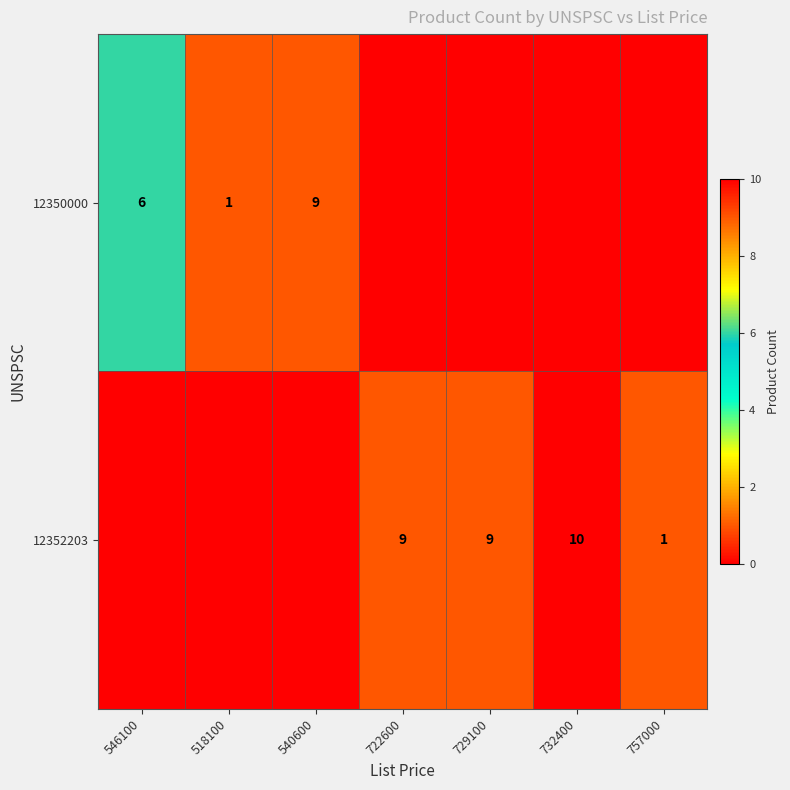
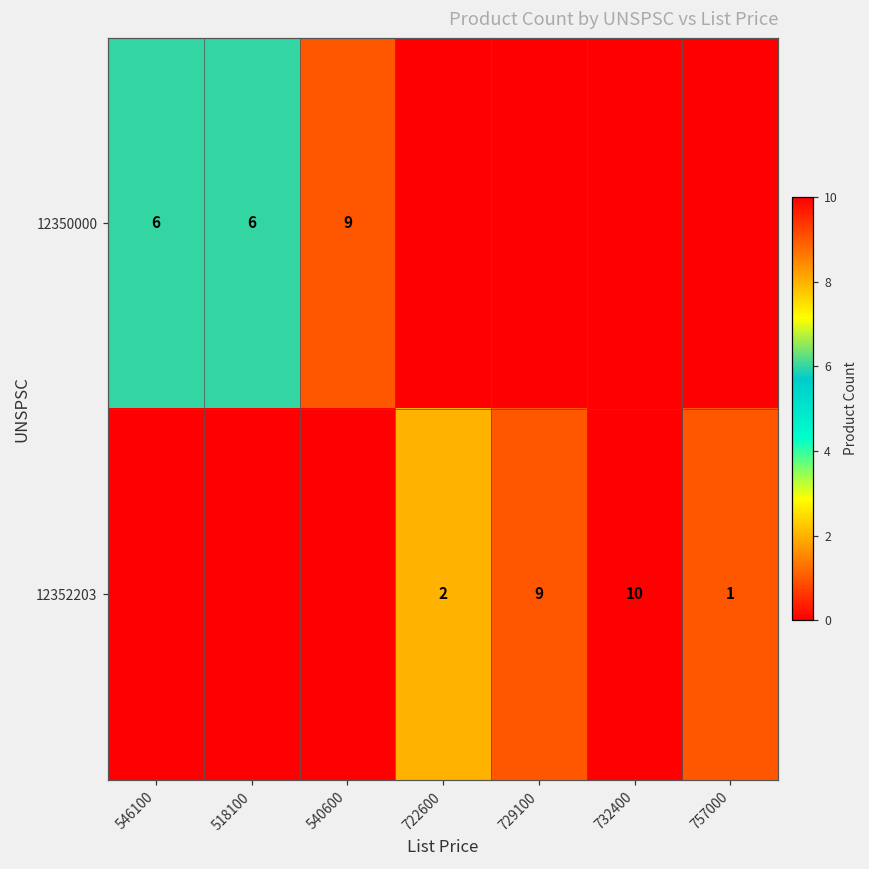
12350000, 518100: 1 -> 6
12352203, 722600: 9 -> 2
